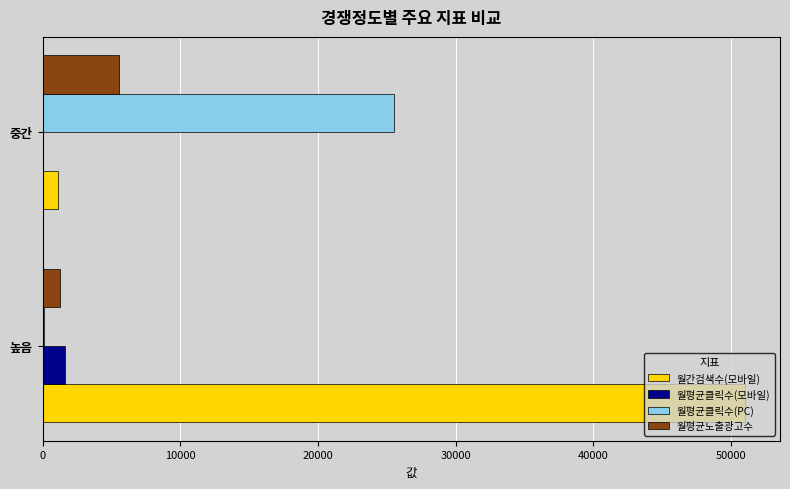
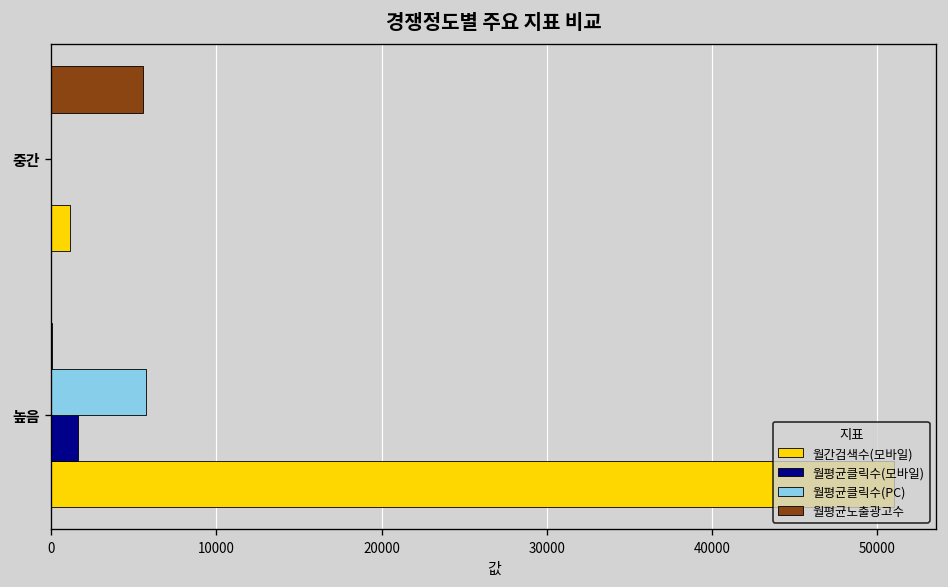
월평균클릭수(PC), 중간: 25500 -> 0
월평균노출광고수, 높음: 1300 -> 0
월평균클릭수(PC), 높음: 100 -> 5700
